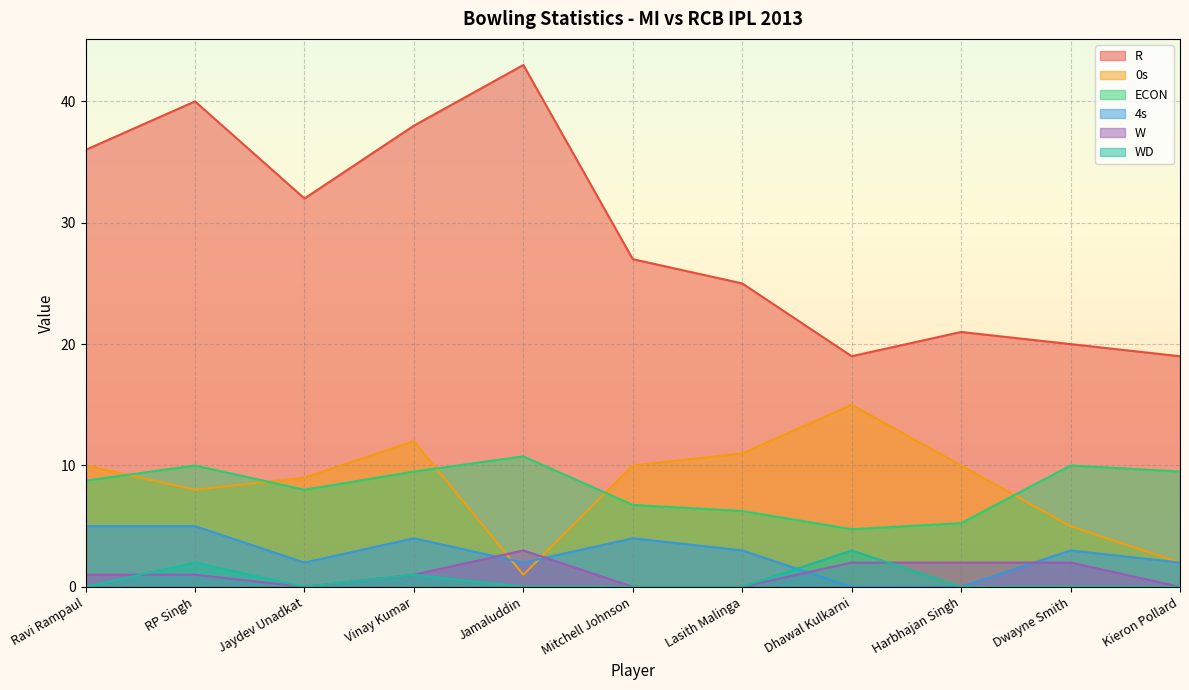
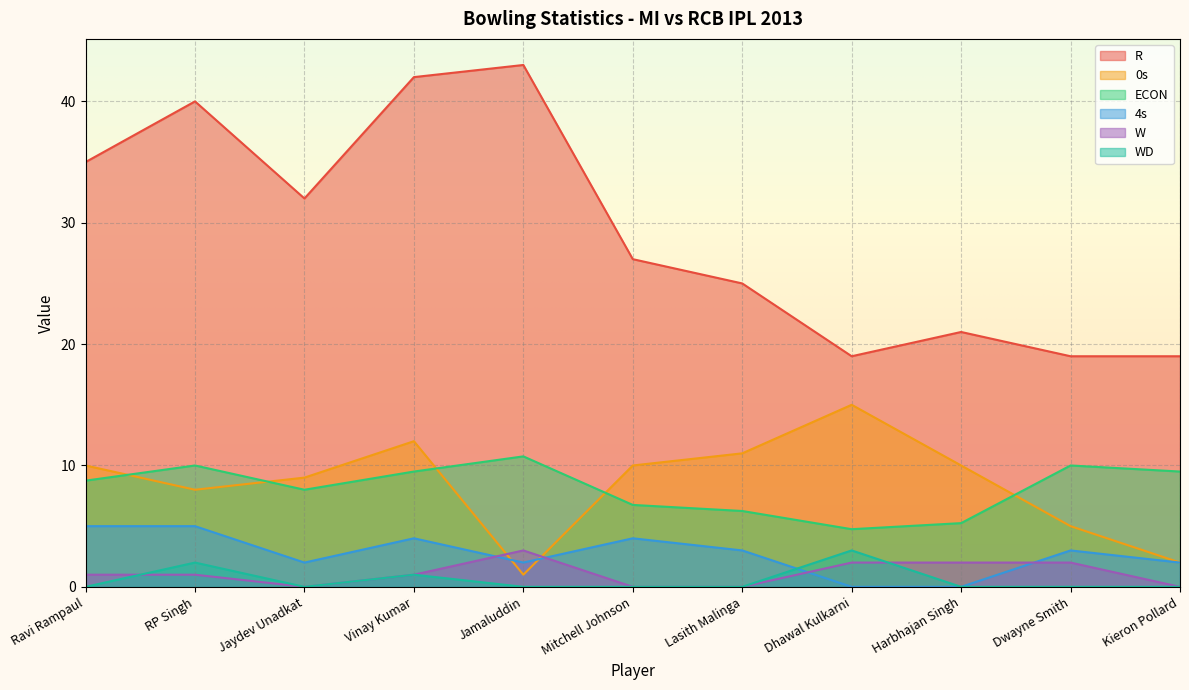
R, Ravi Rampaul: 36 -> 35
R, Vinay Kumar: 38 -> 42
R, Dwayne Smith: 20 -> 19
